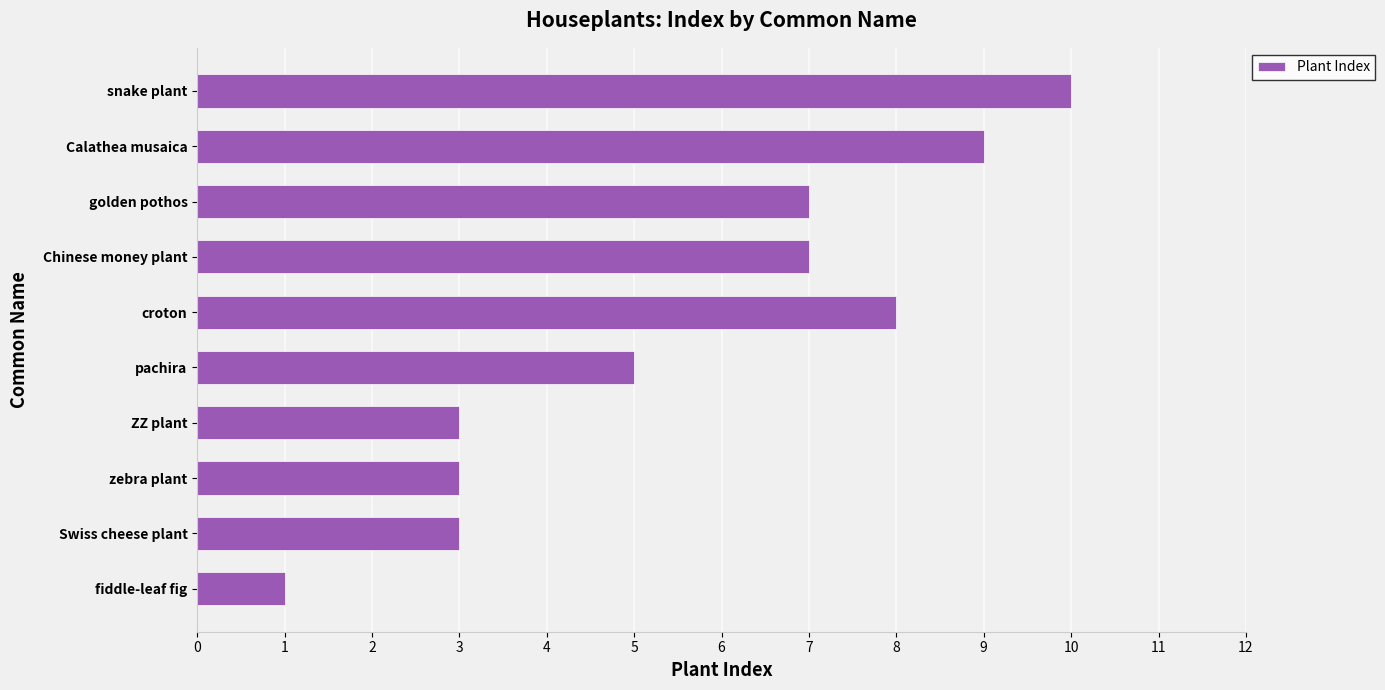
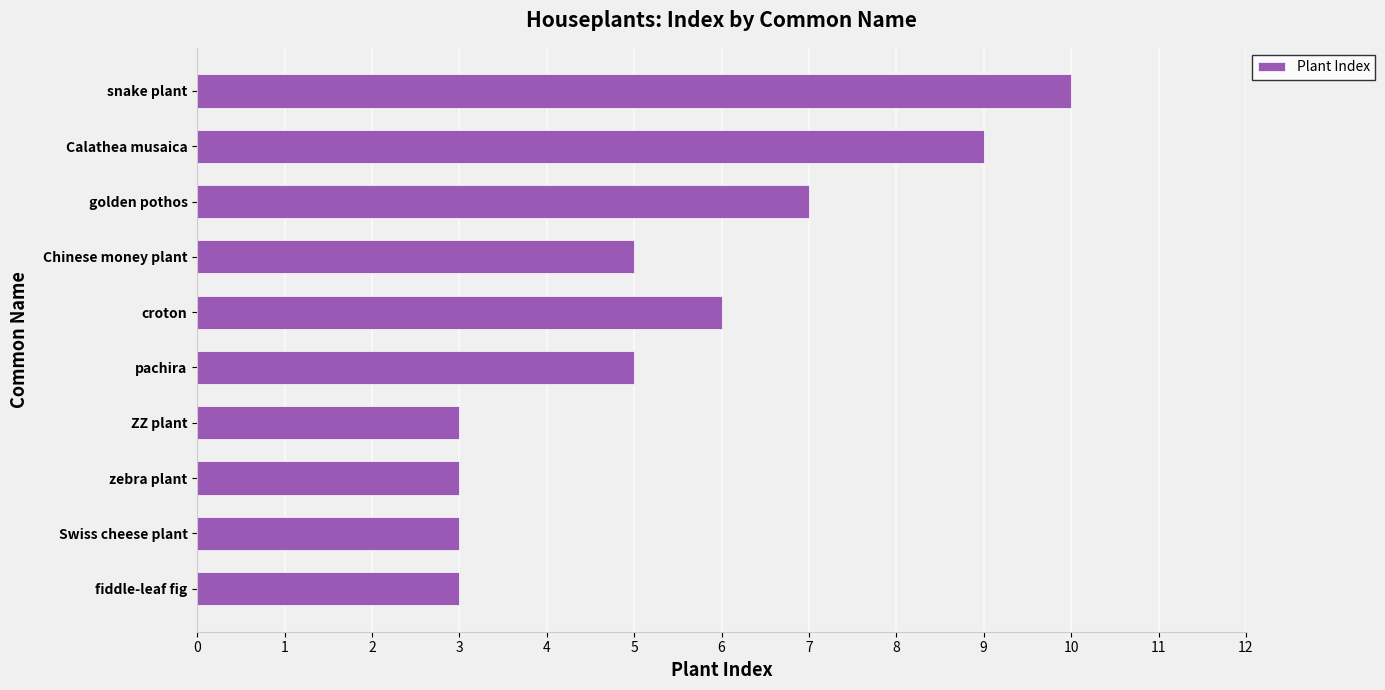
Chinese money plant: 7 -> 5
croton: 8 -> 6
fiddle-leaf fig: 1 -> 3
